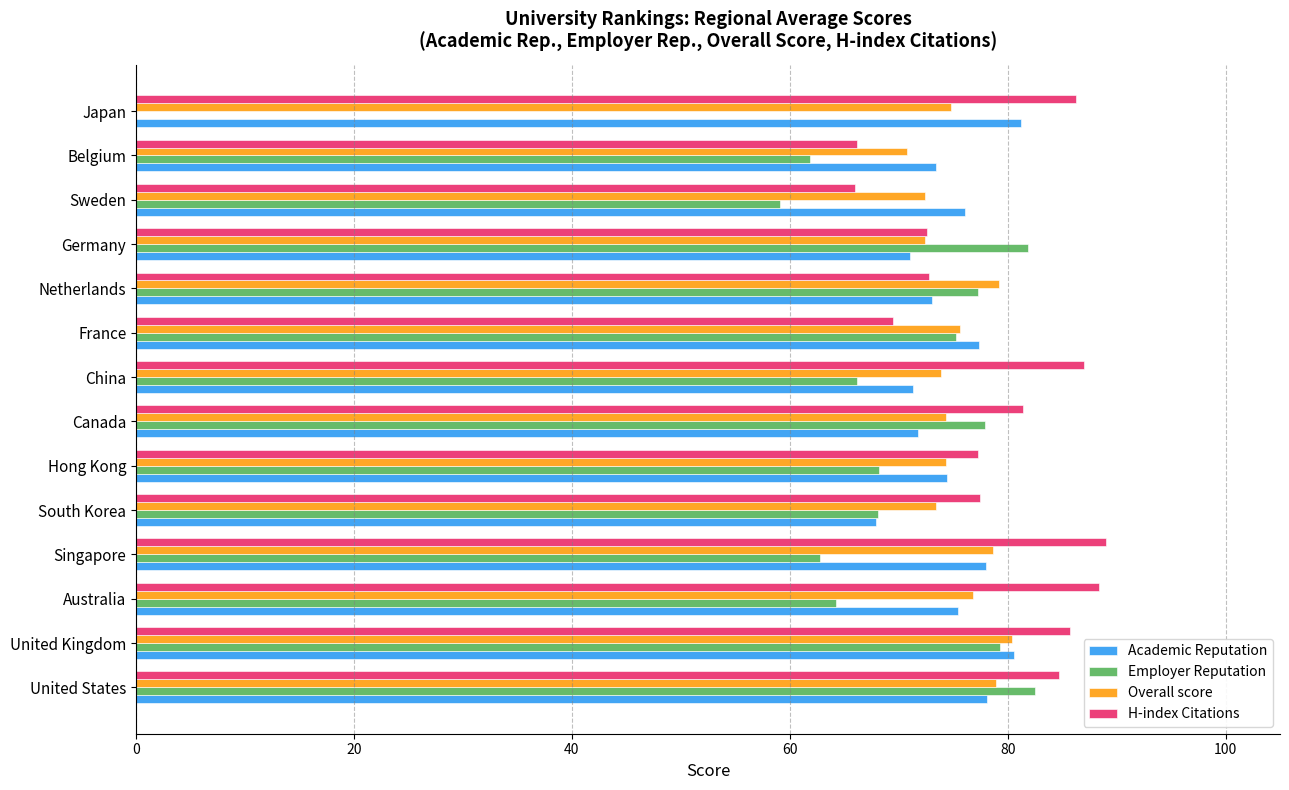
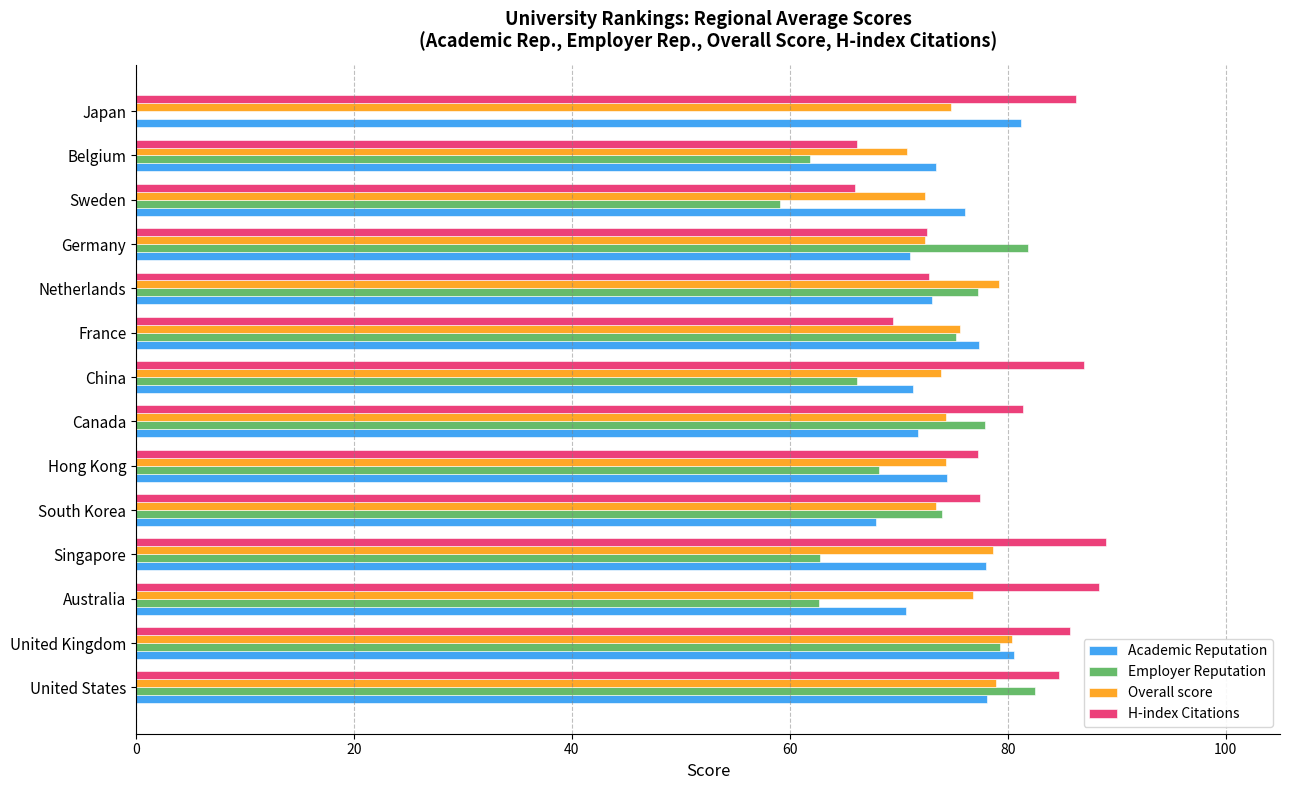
Employer Reputation, South Korea: 68.1 -> 74.0
Employer Reputation, Australia: 64.2 -> 62.7
Academic Reputation, Australia: 75.4 -> 70.7
